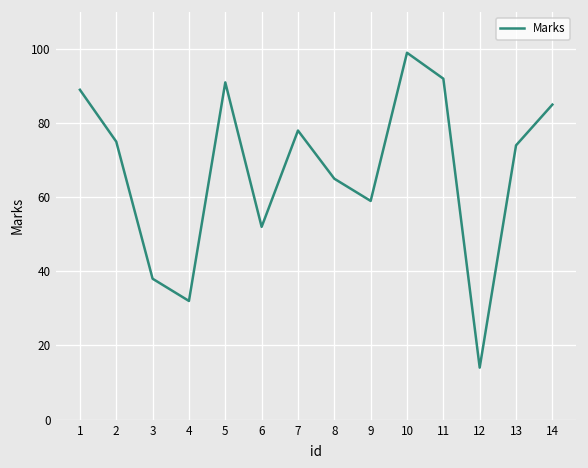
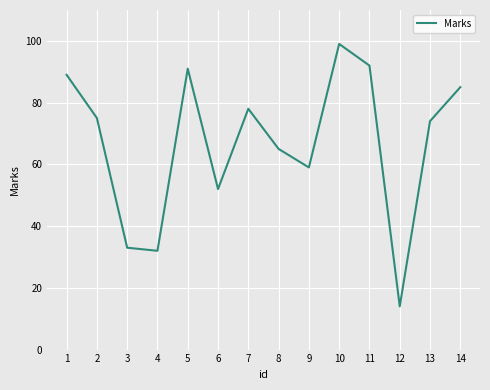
3: 38 -> 33
